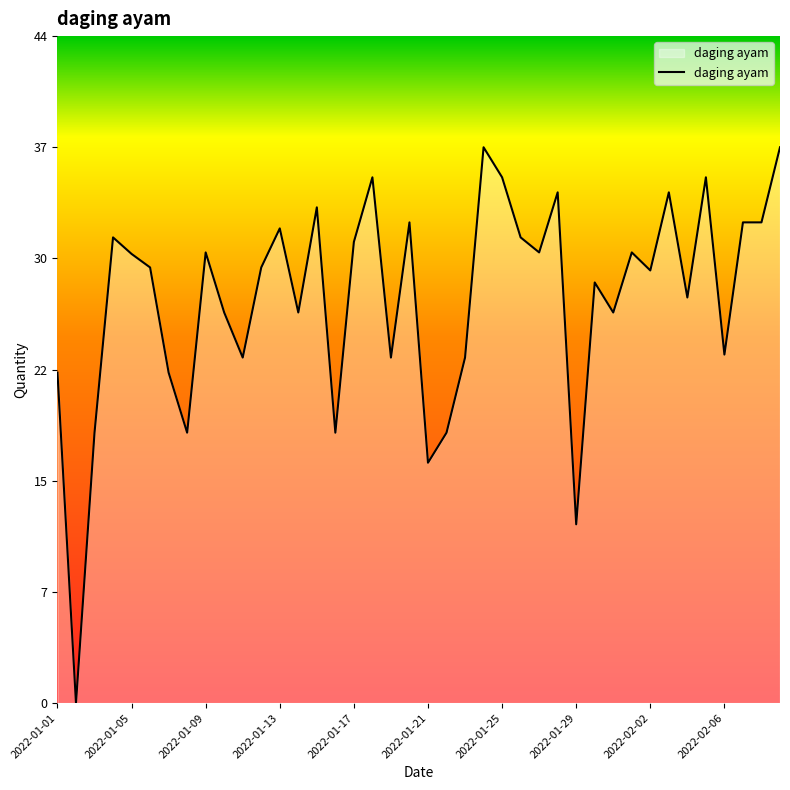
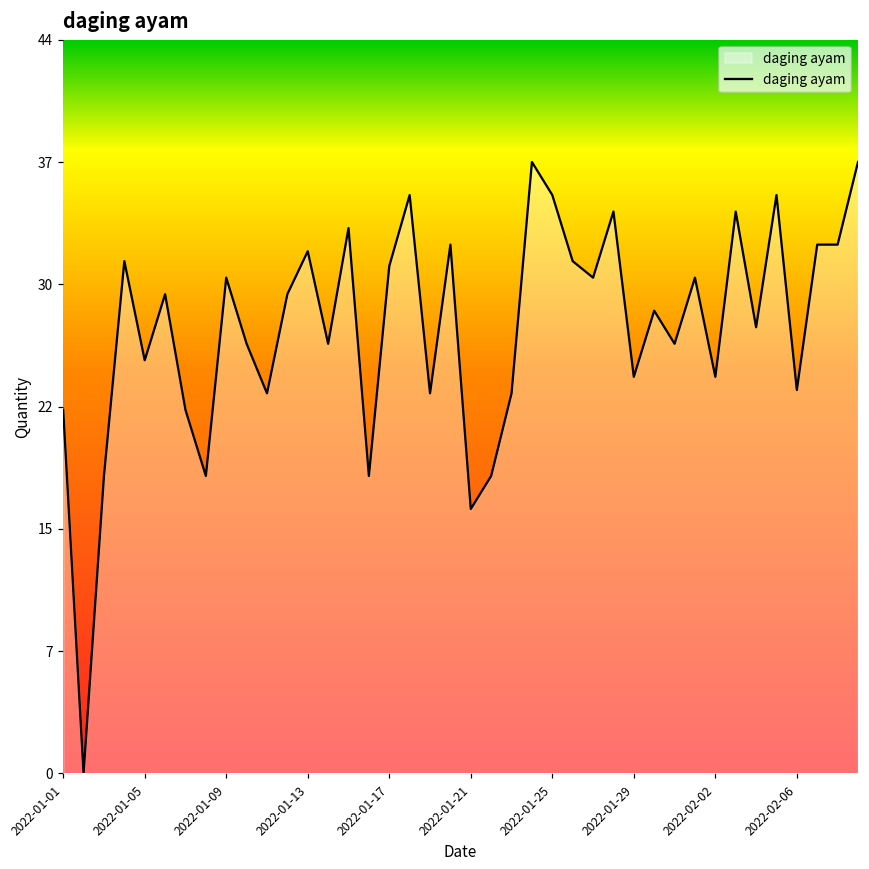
2022-01-05: 29.9 -> 25.0
2022-01-29: 11.9 -> 24.0
2022-02-02: 28.8 -> 24.0
